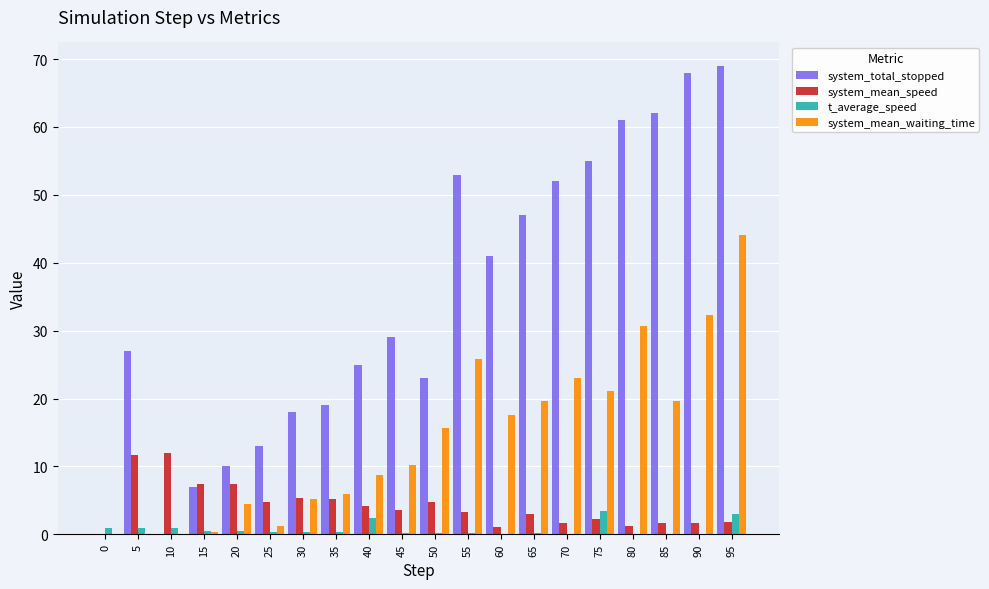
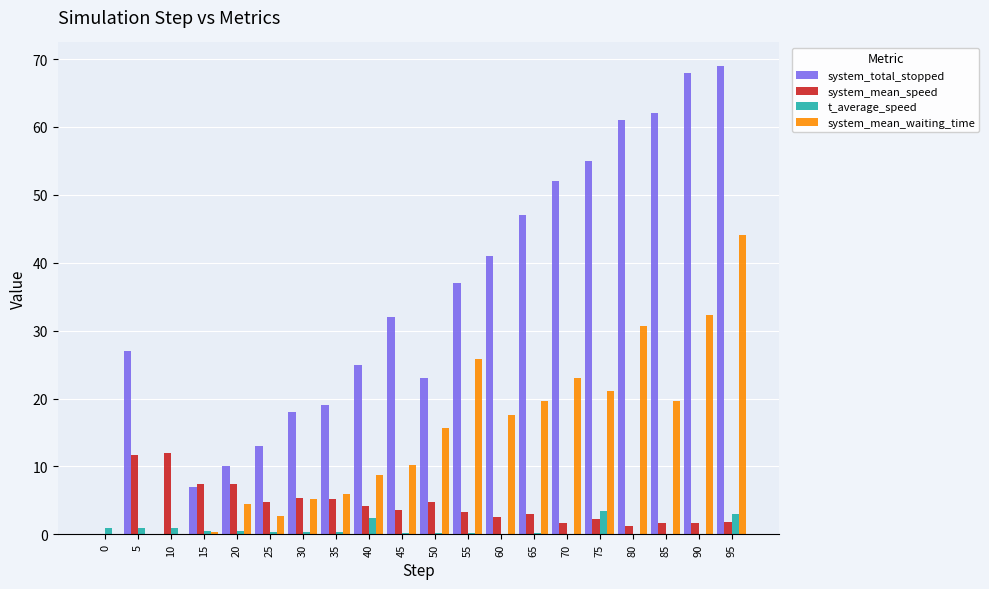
system_mean_waiting_time, 25: 1 -> 3
system_total_stopped, 45: 29 -> 32
system_total_stopped, 55: 53 -> 37
system_mean_speed, 60: 1 -> 3
